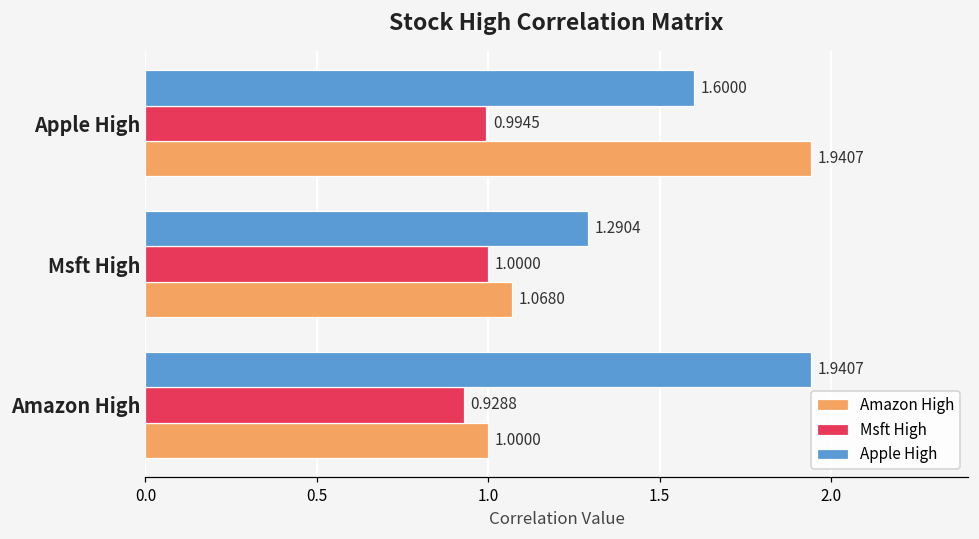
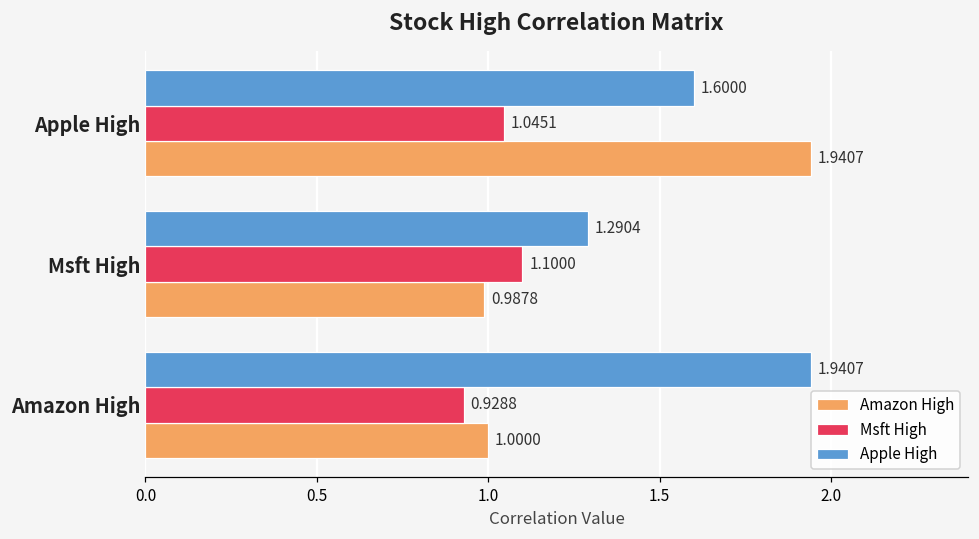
Msft High, Apple High: 0.9945 -> 1.0451
Msft High, Msft High: 1.0000 -> 1.1000
Amazon High, Msft High: 1.0680 -> 0.9878
